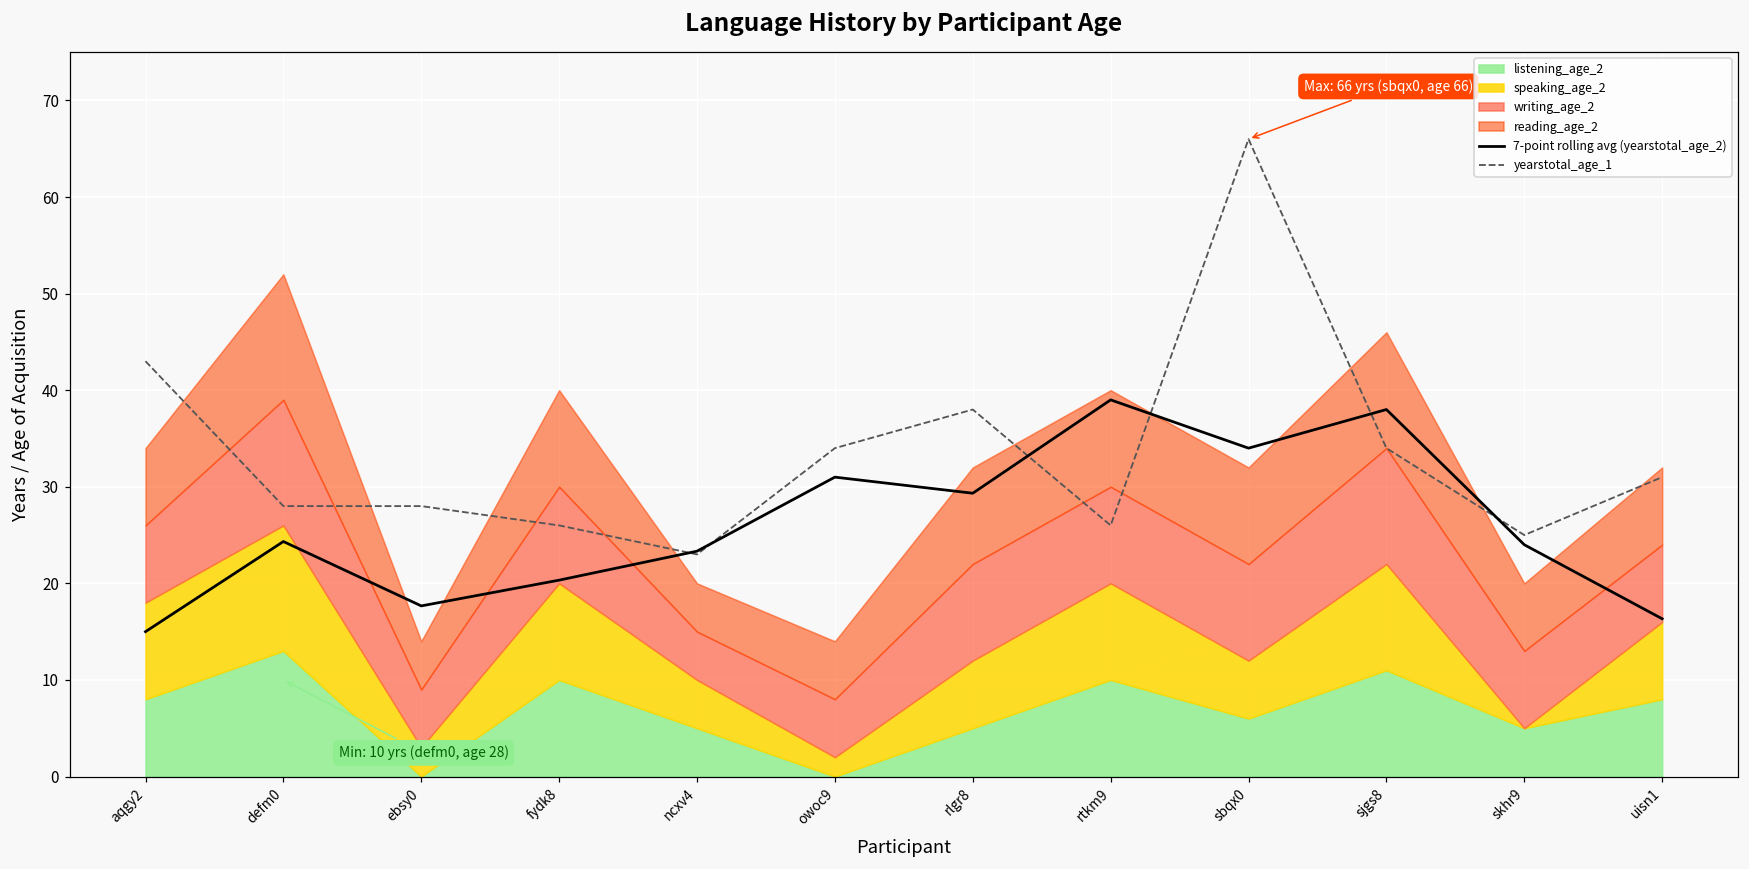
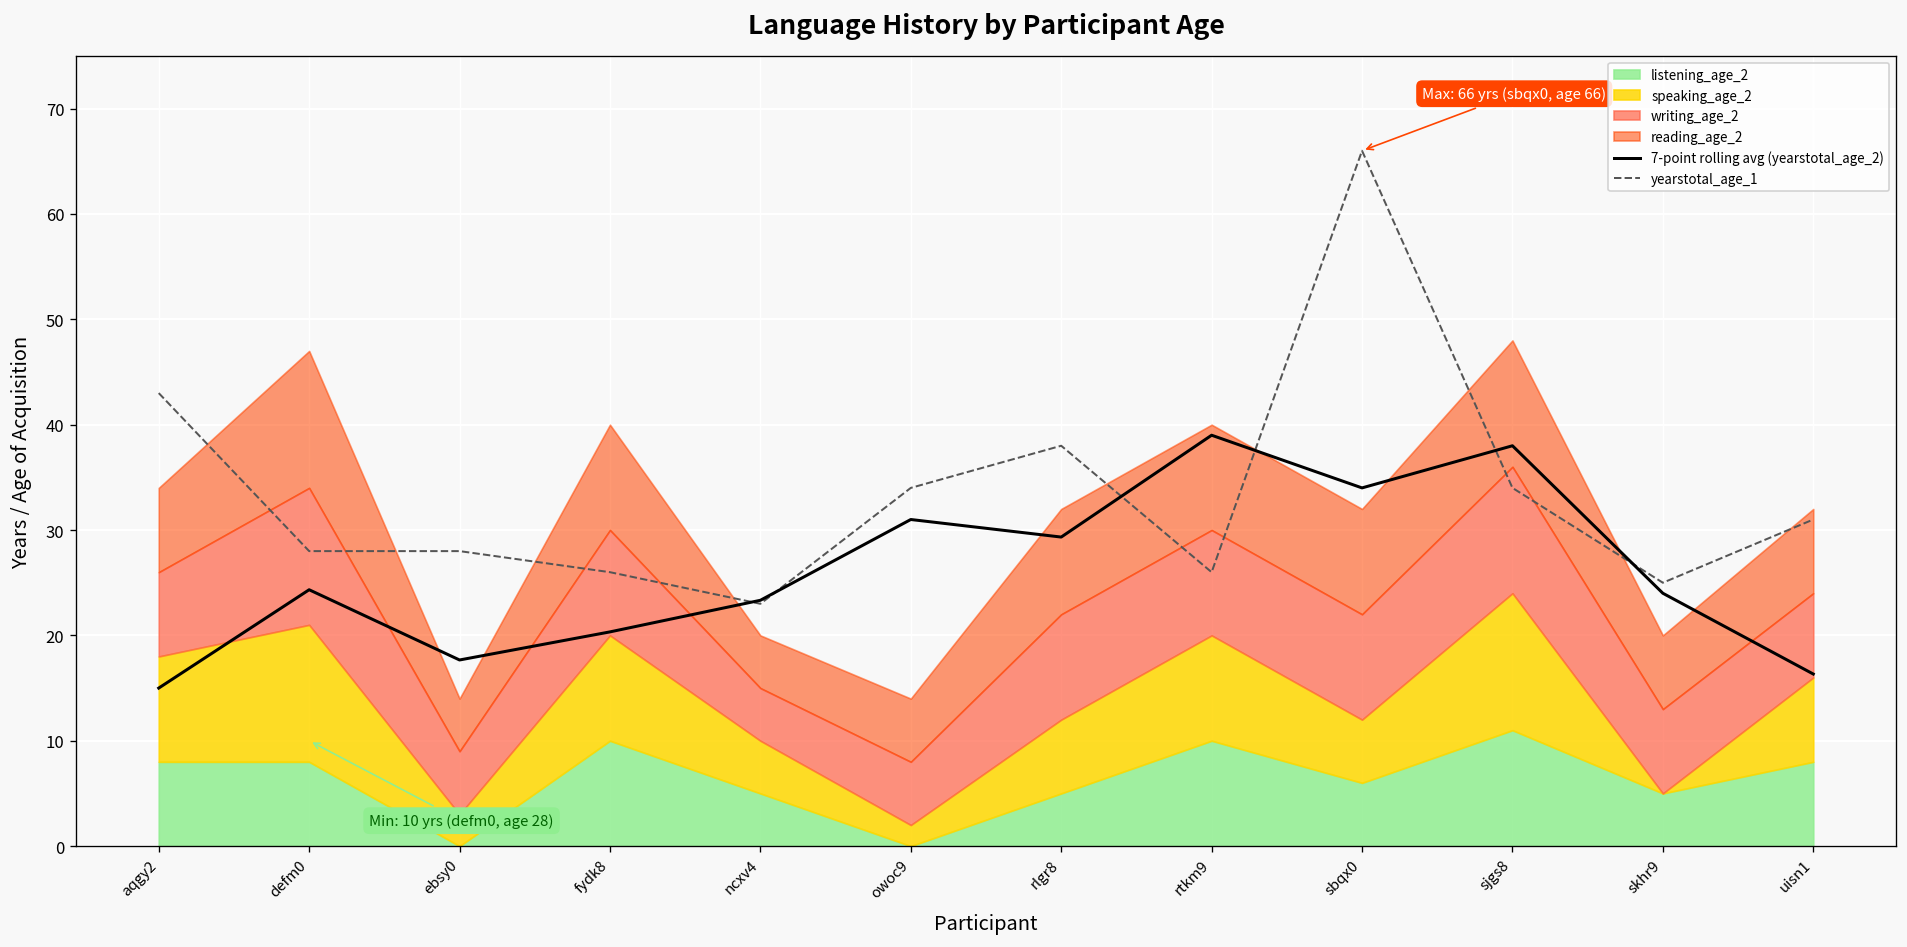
listening_age_2, defm0: 13 -> 8
speaking_age_2, sjgs8: 11 -> 13
